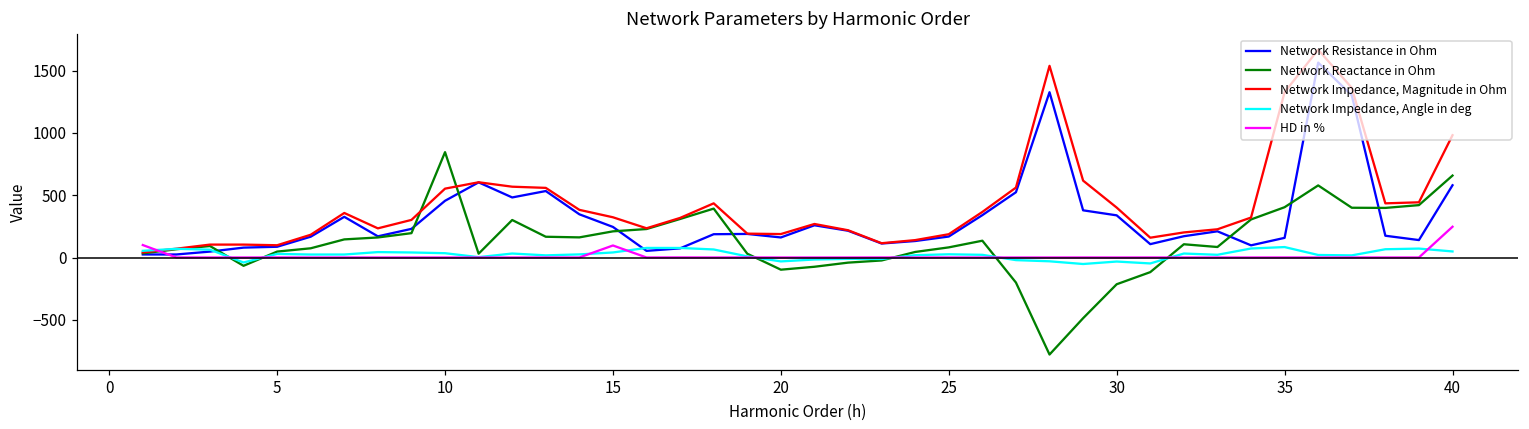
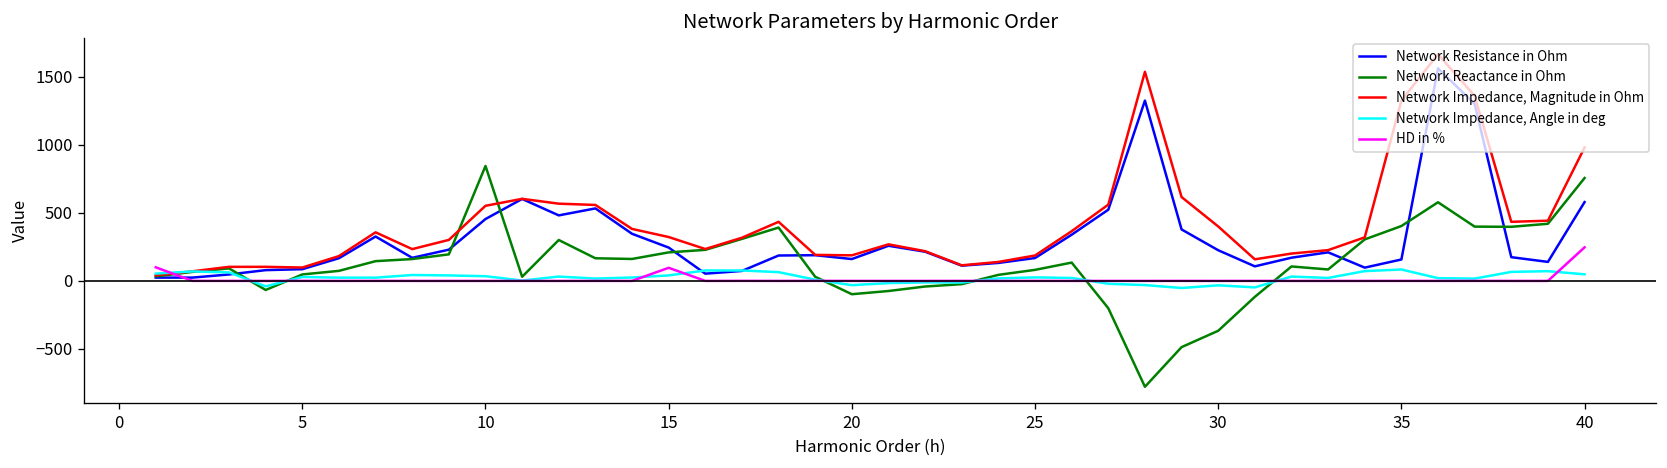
Network Resistance in Ohm, 30: 340 -> 230
Network Reactance in Ohm, 30: -210 -> -370
Network Reactance in Ohm, 40: 660 -> 760
